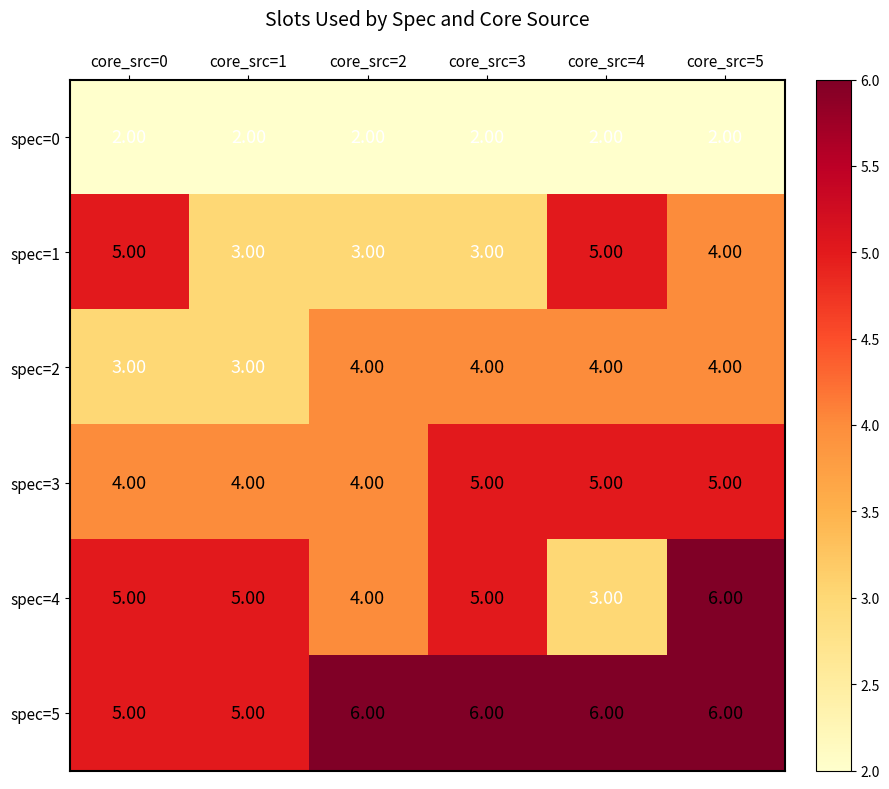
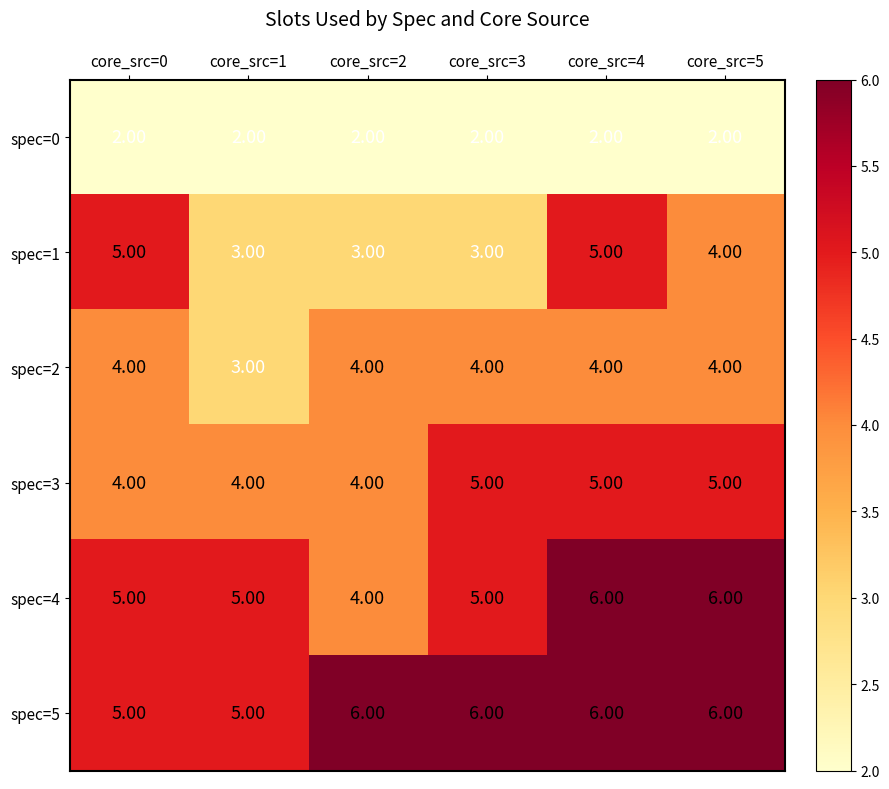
spec=2, core_src=0: 3.00 -> 4.00
spec=4, core_src=4: 3.00 -> 6.00
